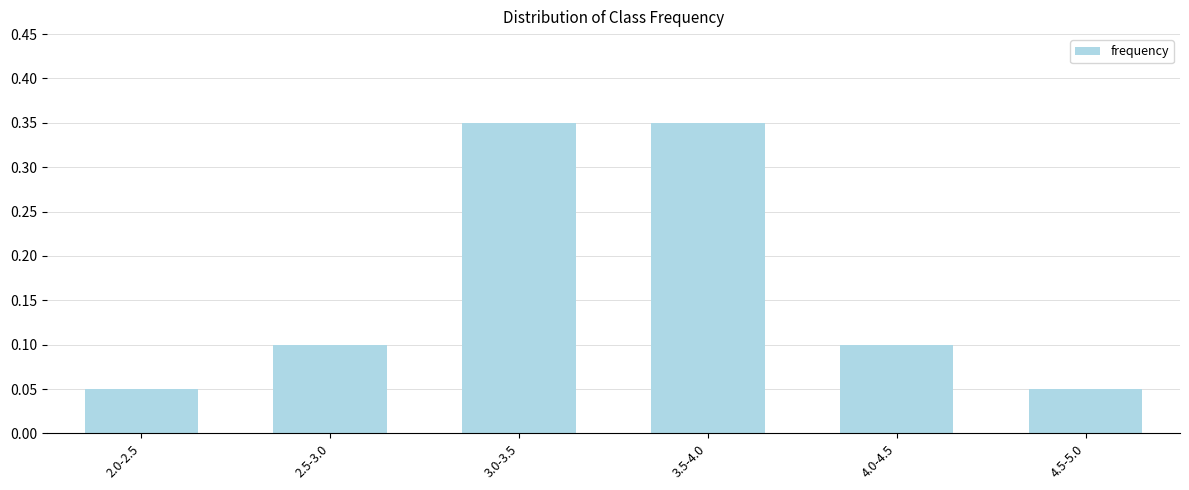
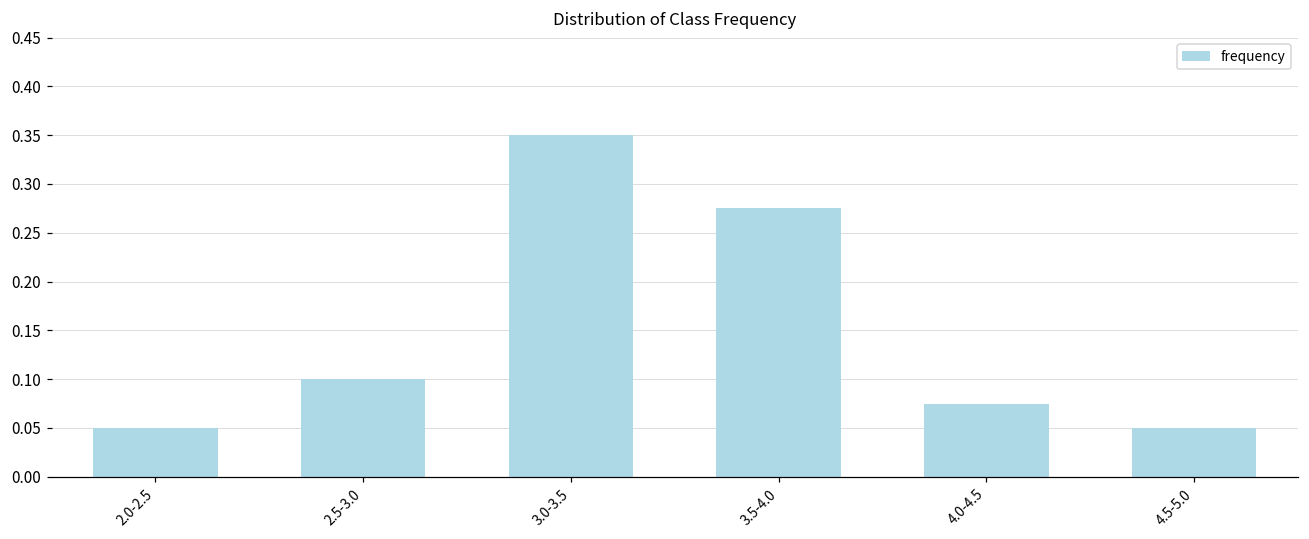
3.5-4.0: 0.35 -> 0.28
4.0-4.5: 0.10 -> 0.08
